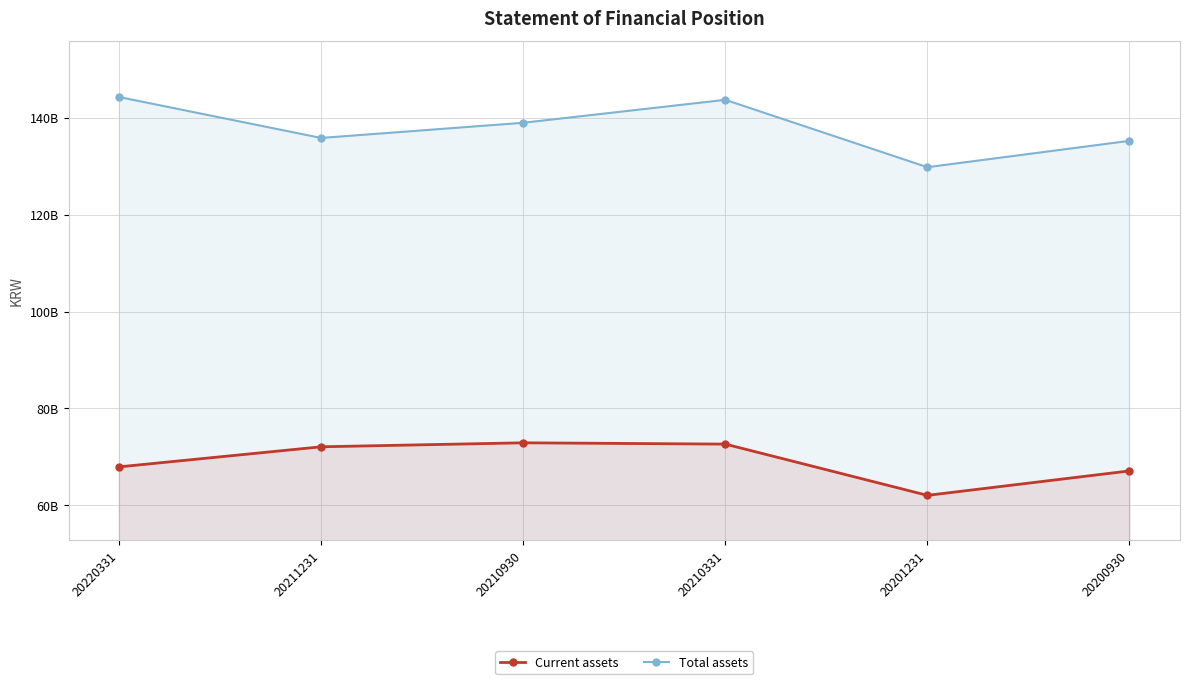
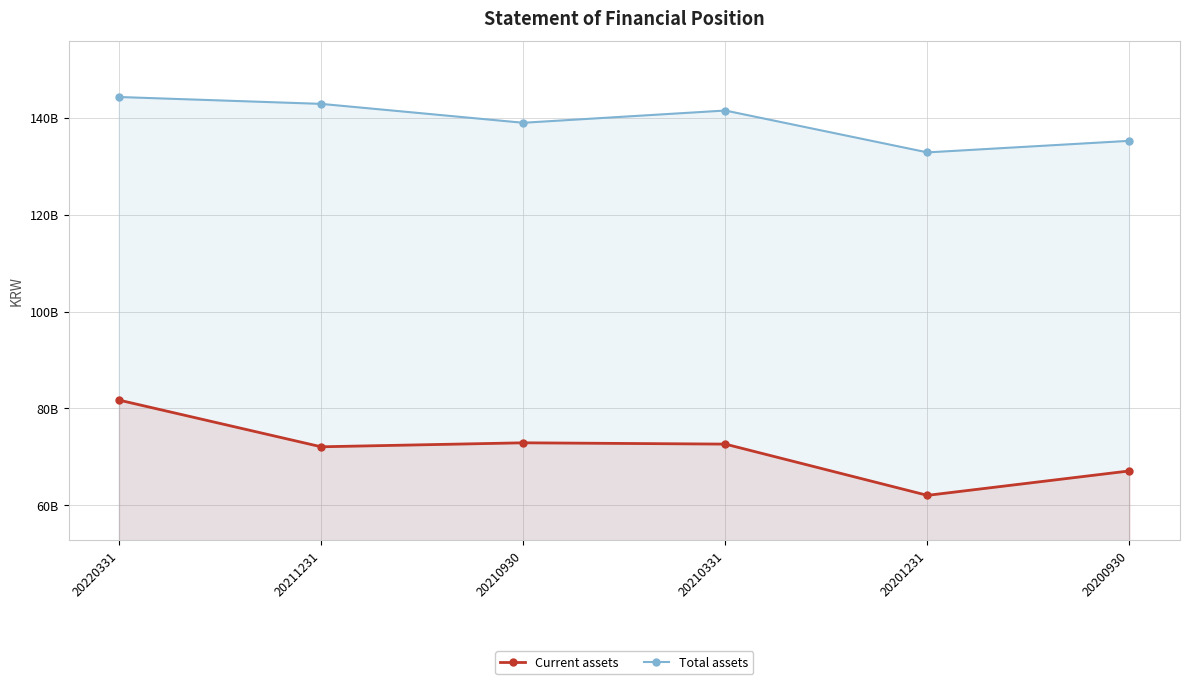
Current assets, 20220331: 68000000000 -> 82000000000
Total assets, 20211231: 136000000000 -> 143000000000
Total assets, 20210331: 144000000000 -> 141000000000
Total assets, 20201231: 130000000000 -> 133000000000
